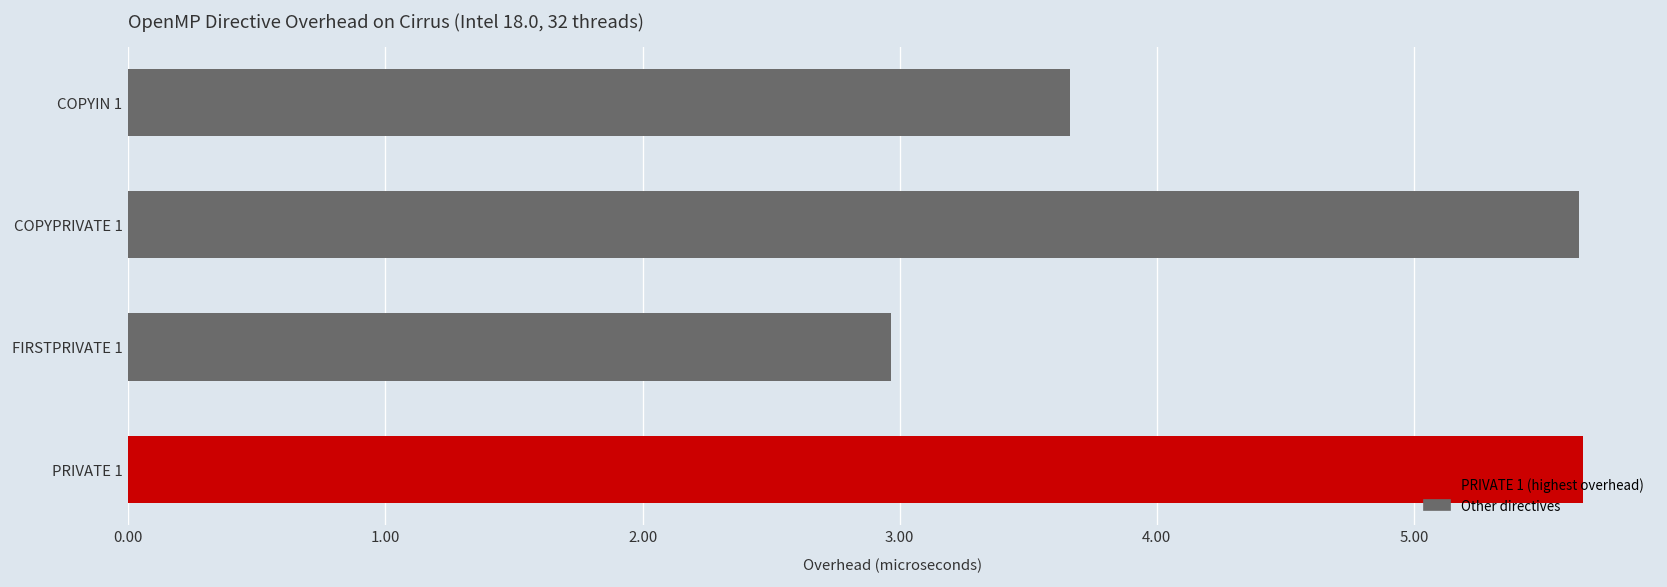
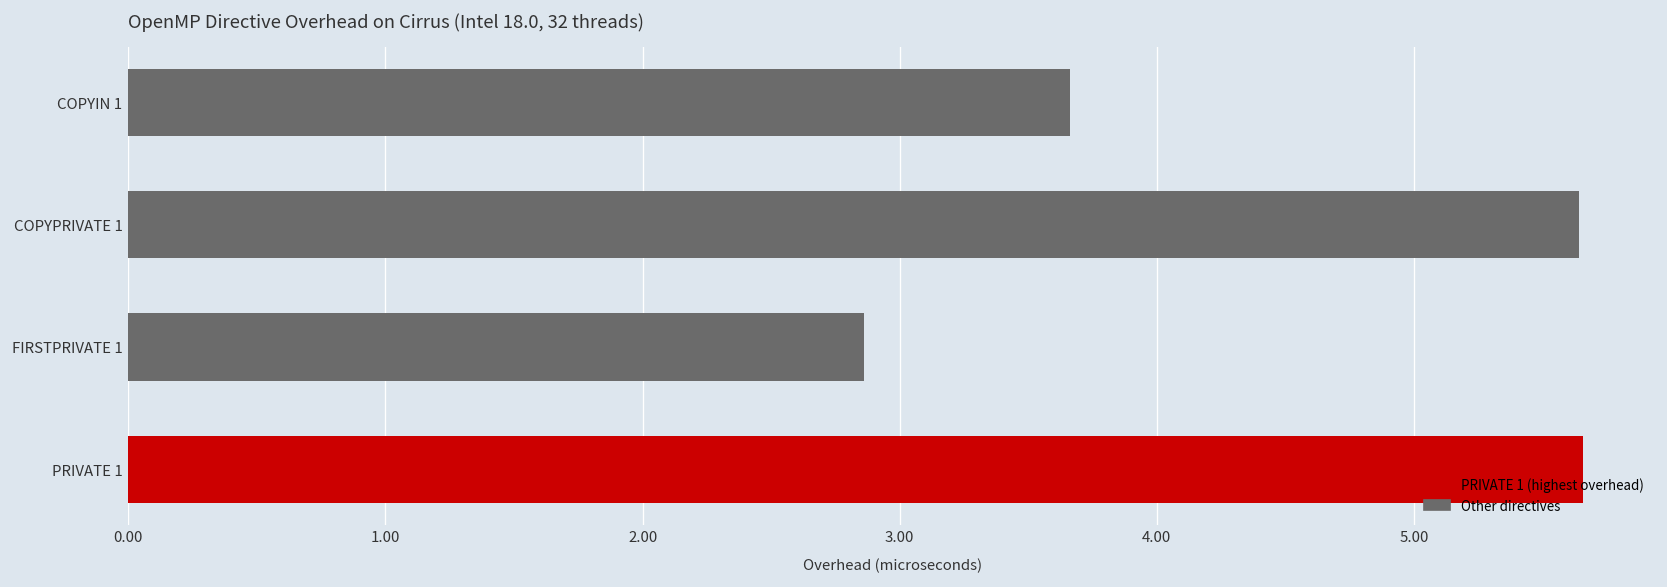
FIRSTPRIVATE 1: 2.97 -> 2.86
